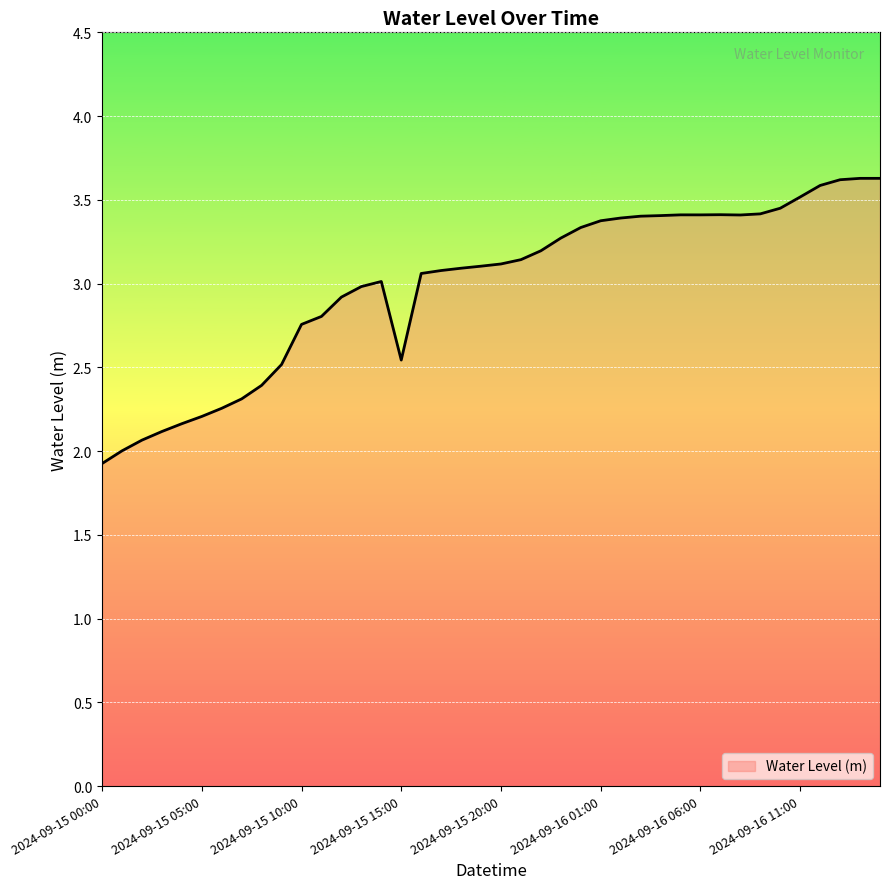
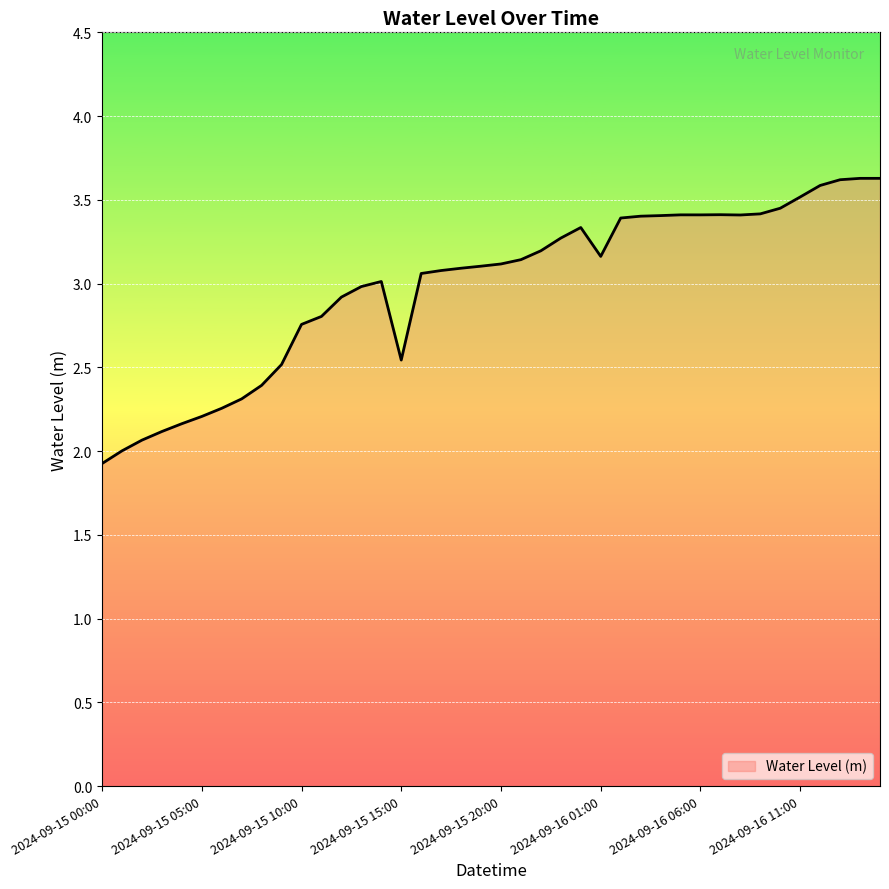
2024-09-16 01:00: 3.38 -> 3.16
